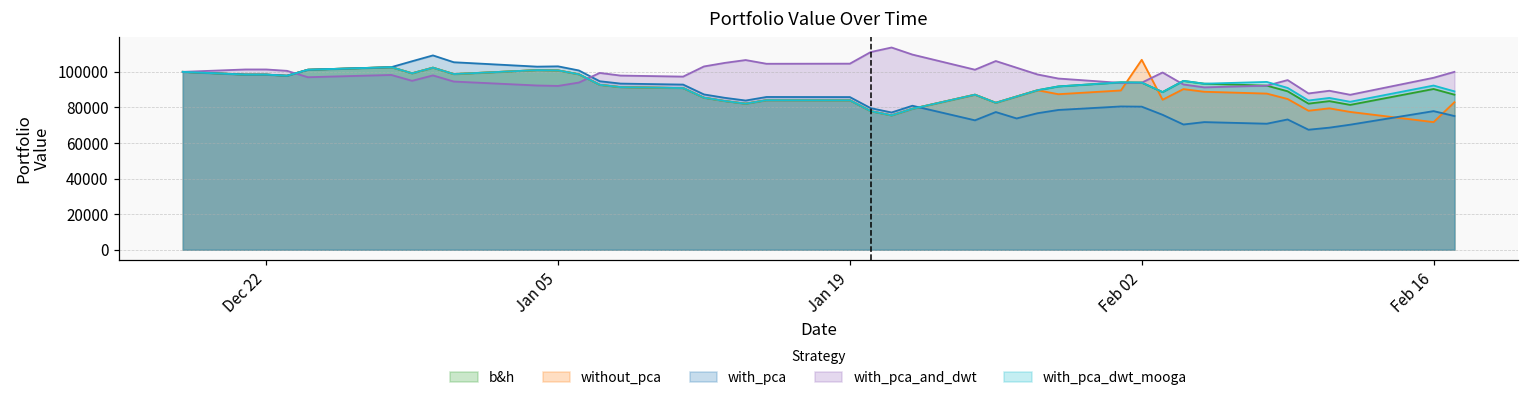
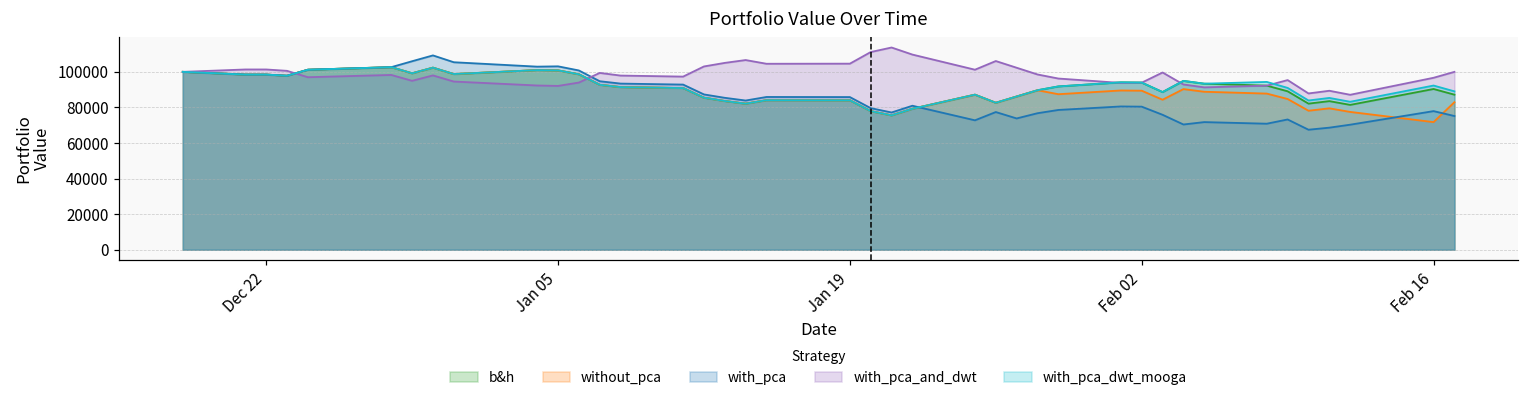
without_pca, Feb 02: 107000 -> 89000
